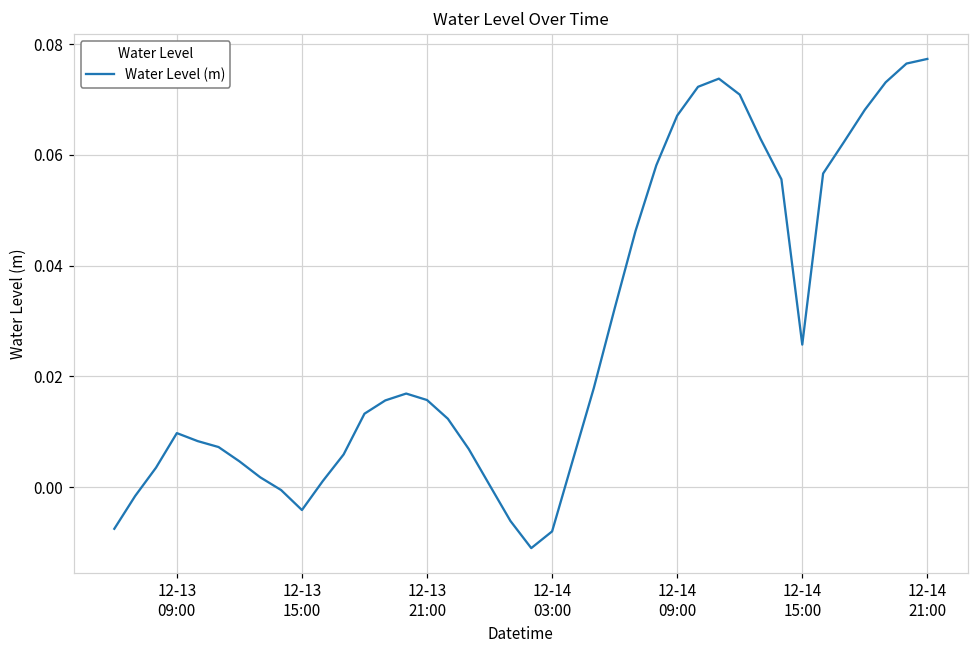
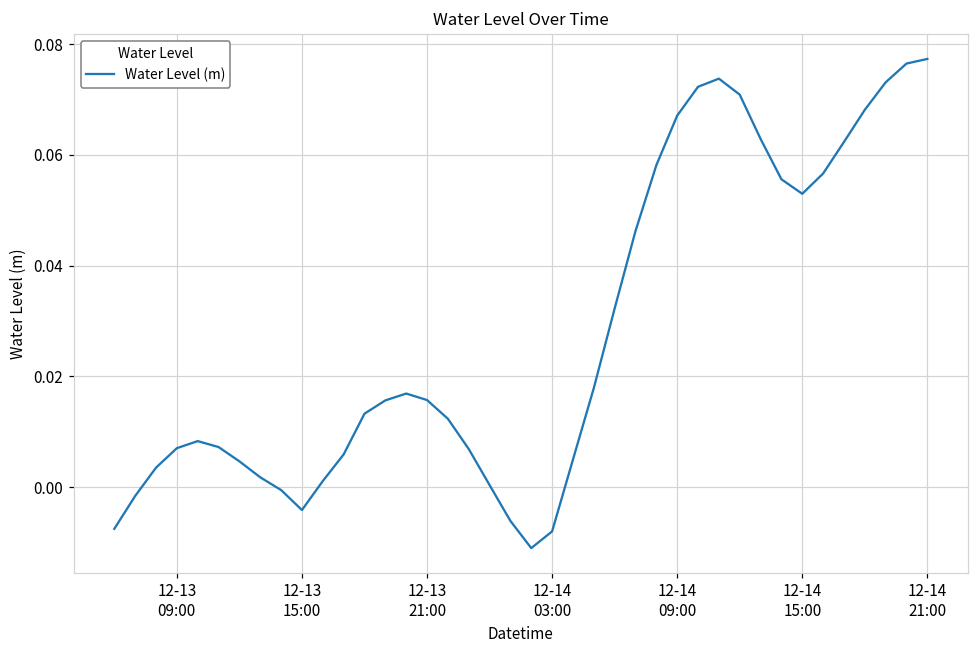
12-13 09:00: 0.010 -> 0.007
12-14 15:00: 0.026 -> 0.053
